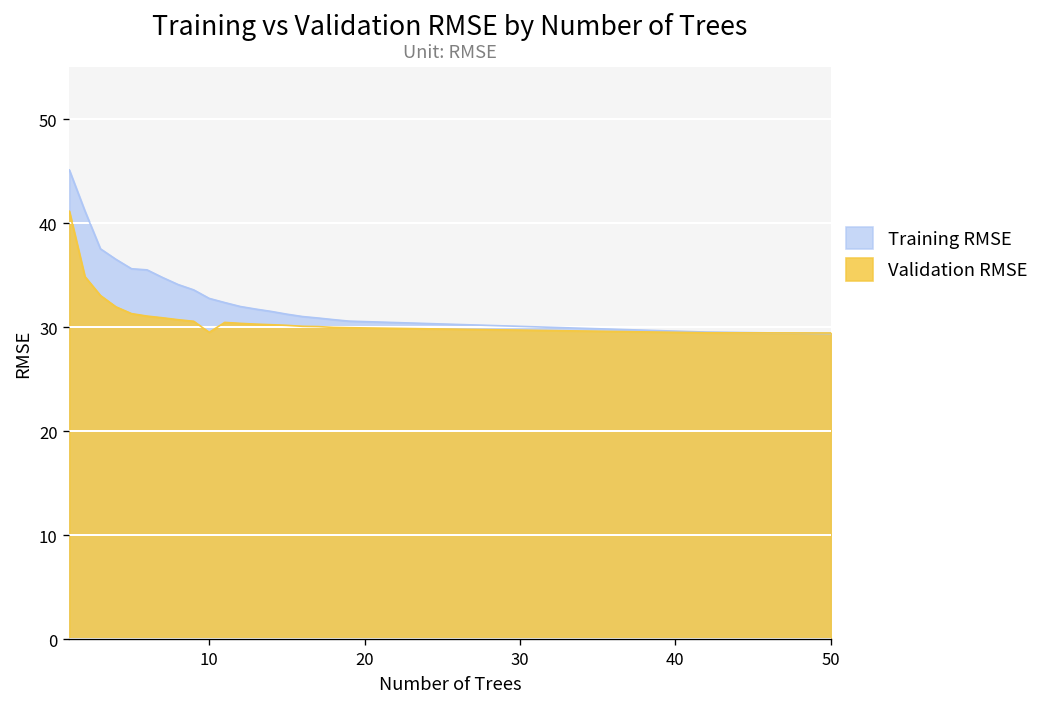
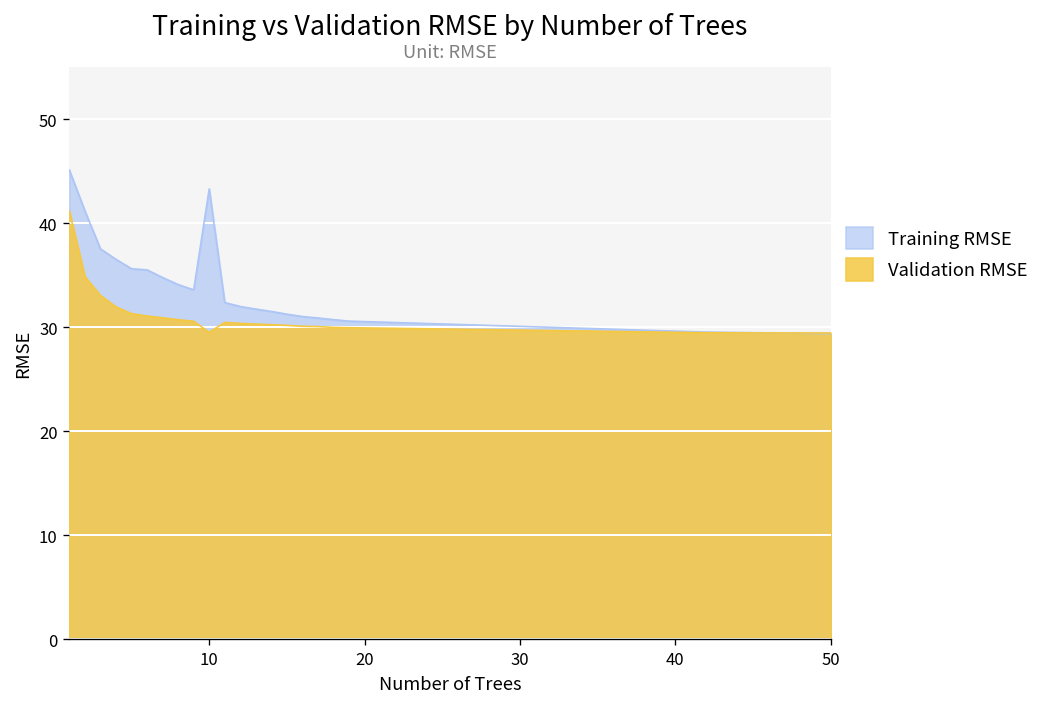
Training RMSE, 10: 33 -> 43
